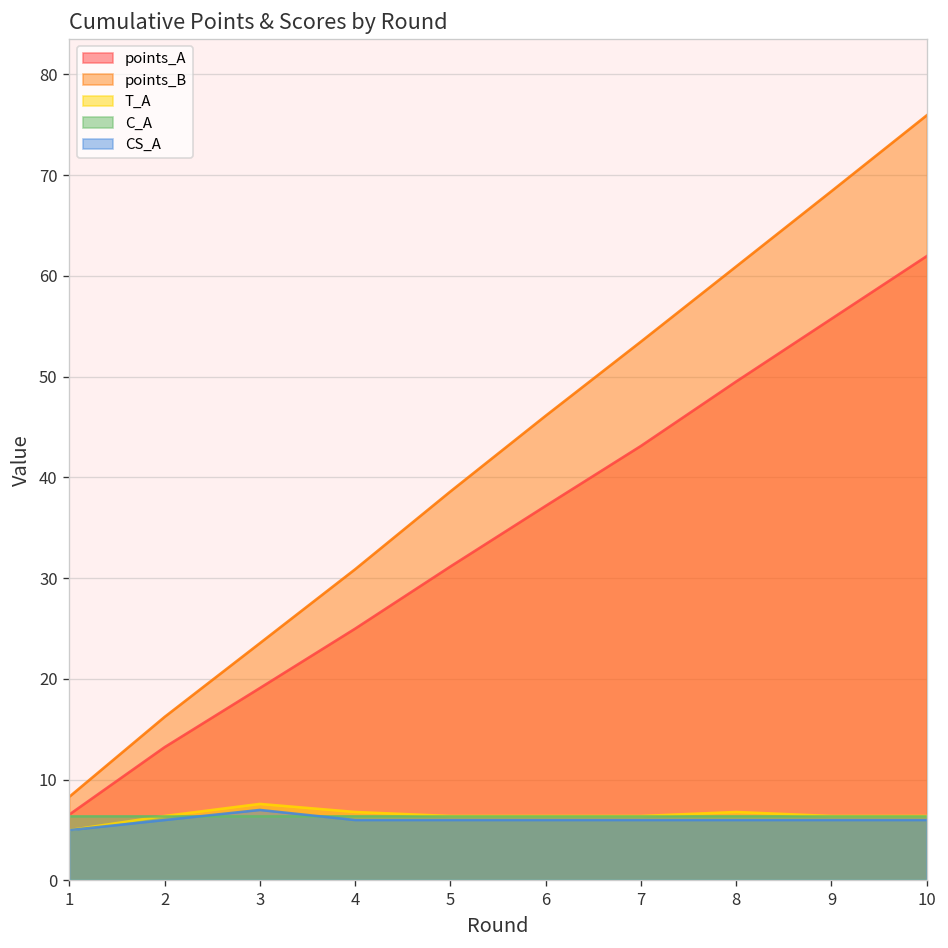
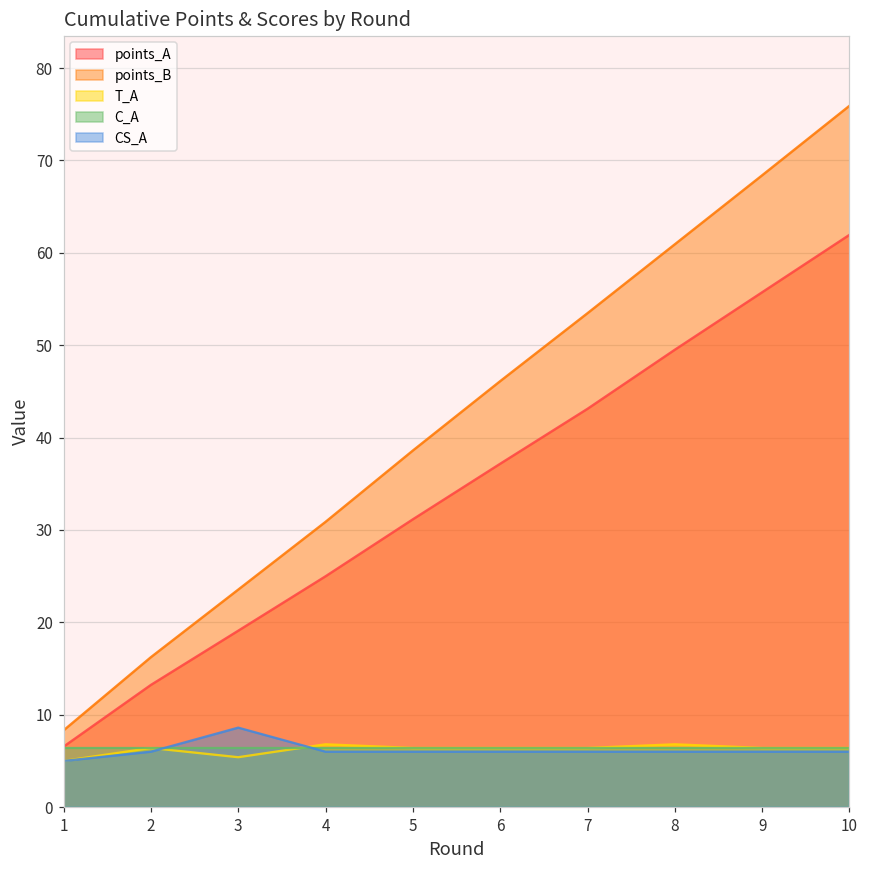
T_A, 3: 8 -> 5
CS_A, 3: 7 -> 9
